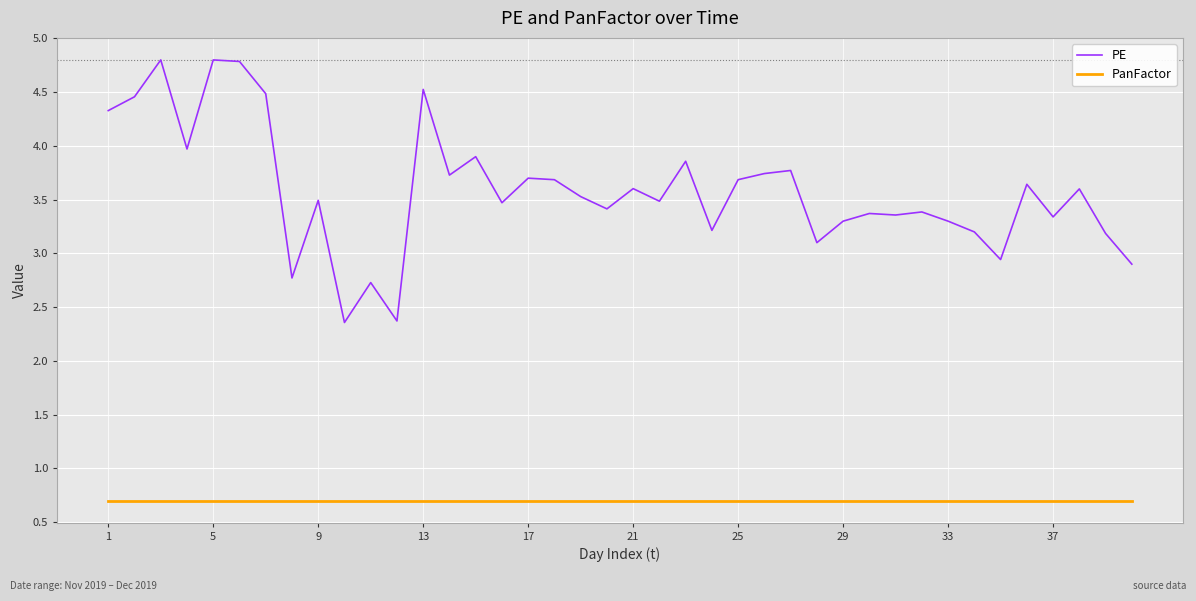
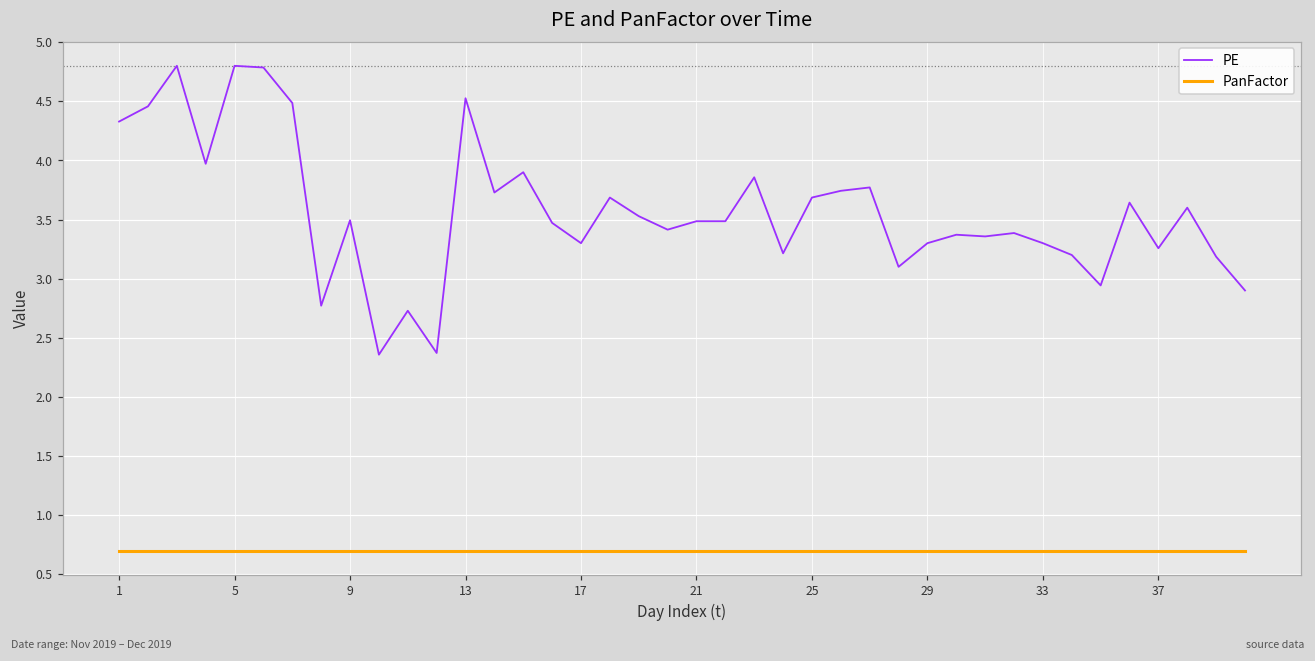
PE, 17: 3.7 -> 3.3
PE, 21: 3.60 -> 3.49
PE, 37: 3.34 -> 3.26
